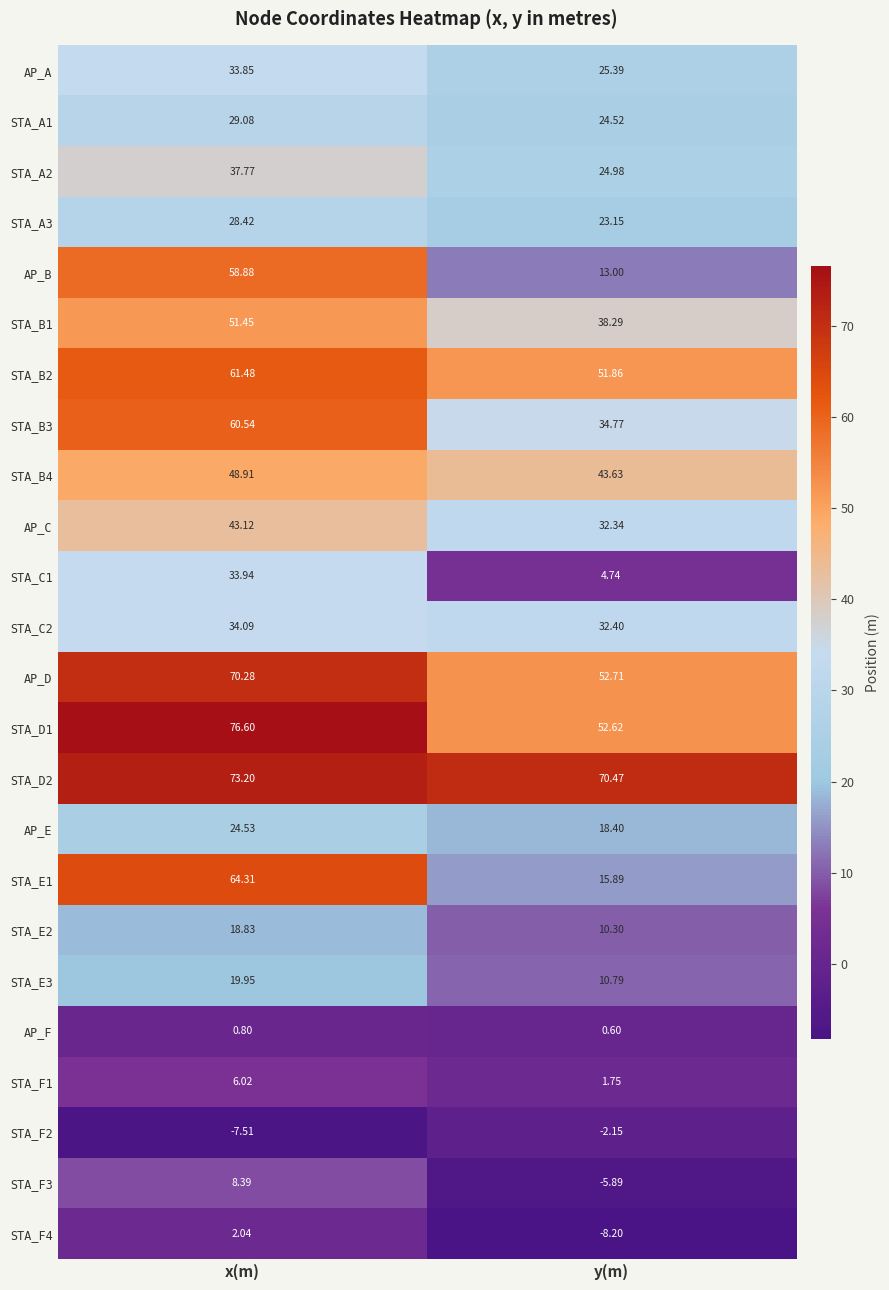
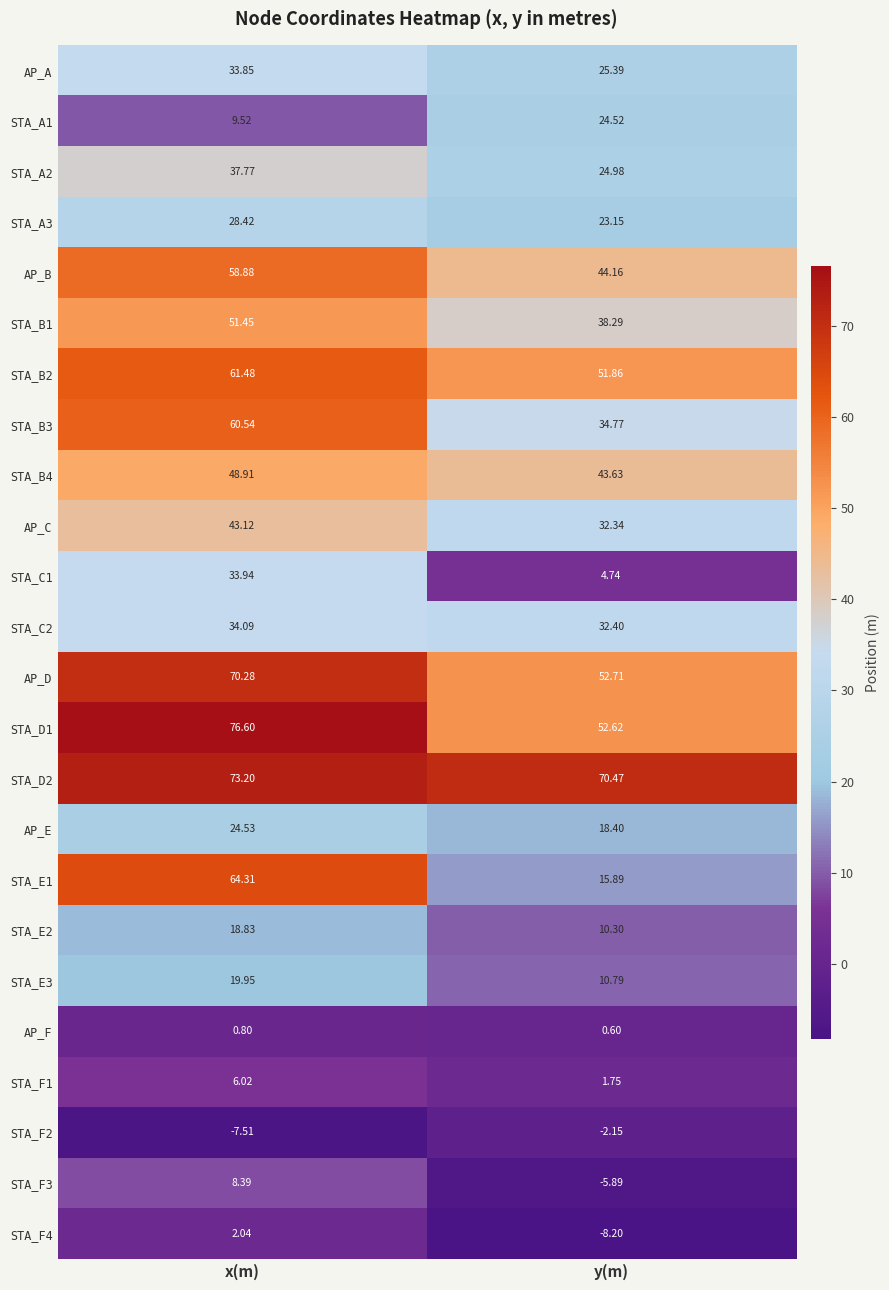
STA_A1, x(m): 29.08 -> 9.52
AP_B, y(m): 13.00 -> 44.16
